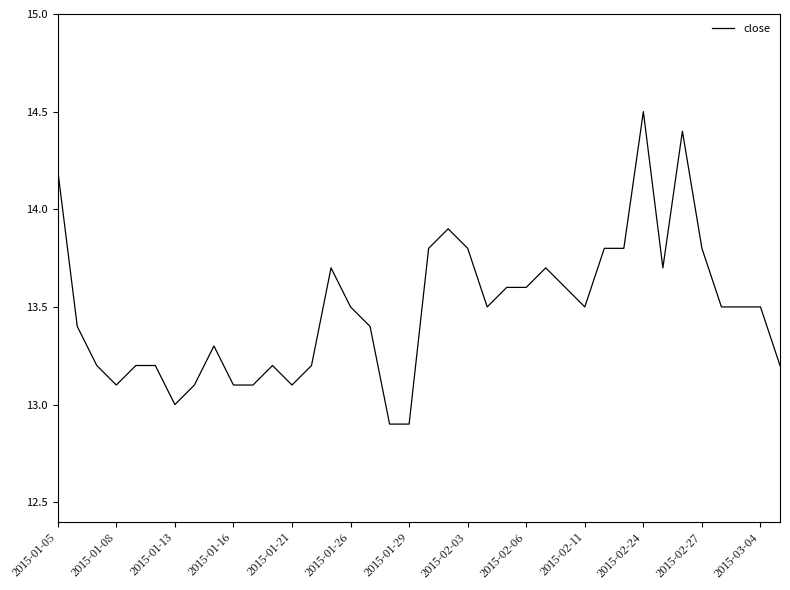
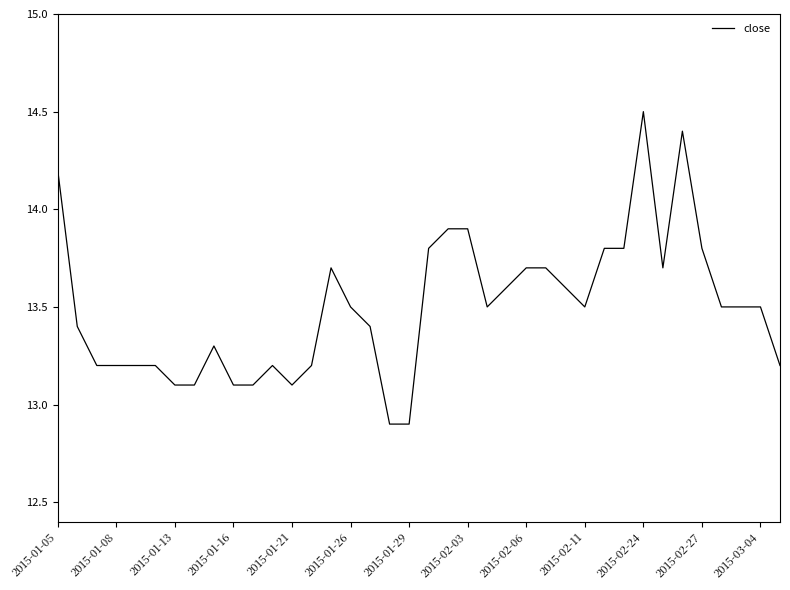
2015-01-08: 13.1 -> 13.2
2015-01-13: 13.0 -> 13.1
2015-02-03: 13.8 -> 13.9
2015-02-06: 13.6 -> 13.7
